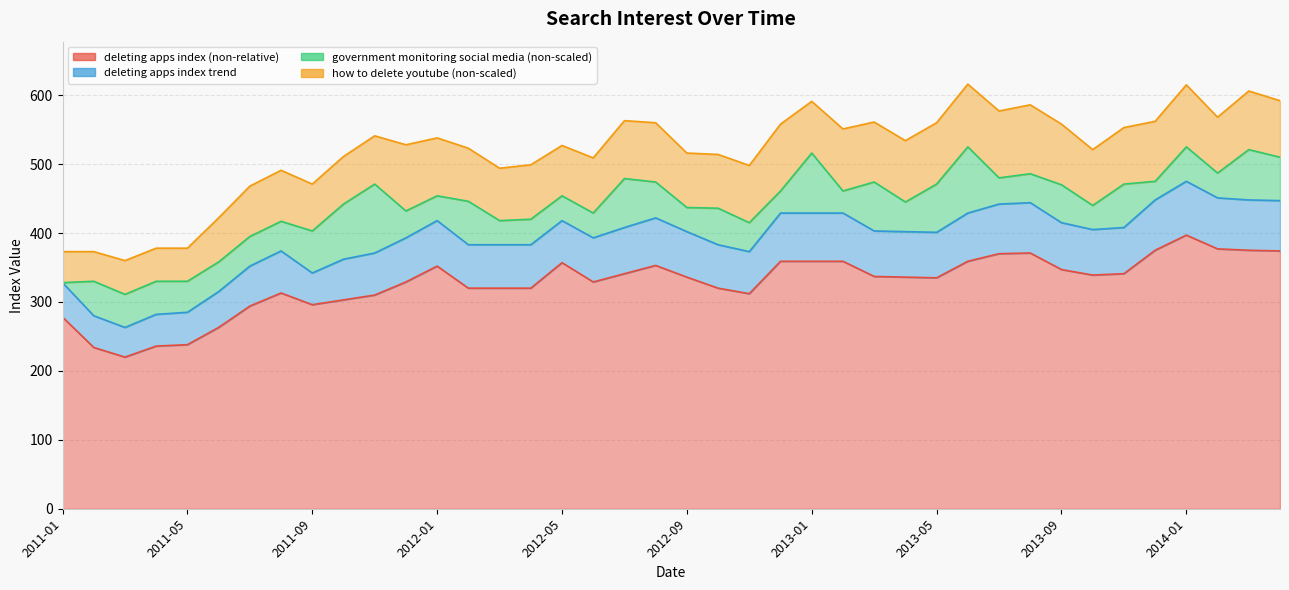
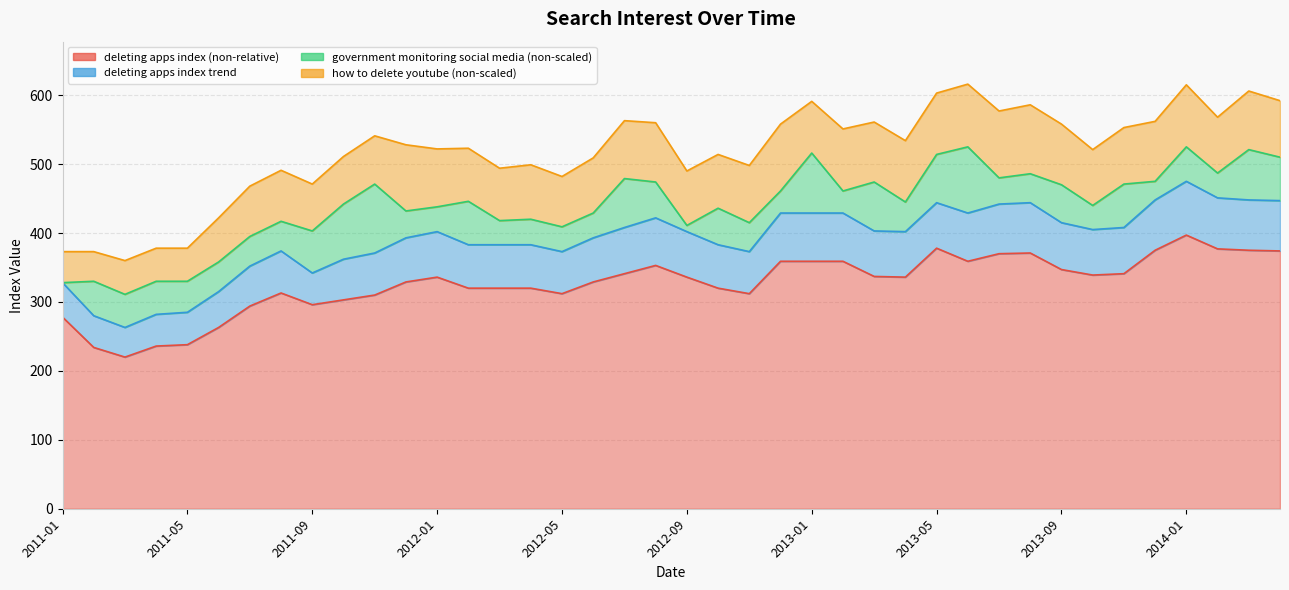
deleting apps index (non-relative), 2012-01: 350 -> 340
deleting apps index (non-relative), 2012-05: 360 -> 310
government monitoring social media (non-scaled), 2012-09: 40 -> 10
deleting apps index (non-relative), 2013-05: 340 -> 380
